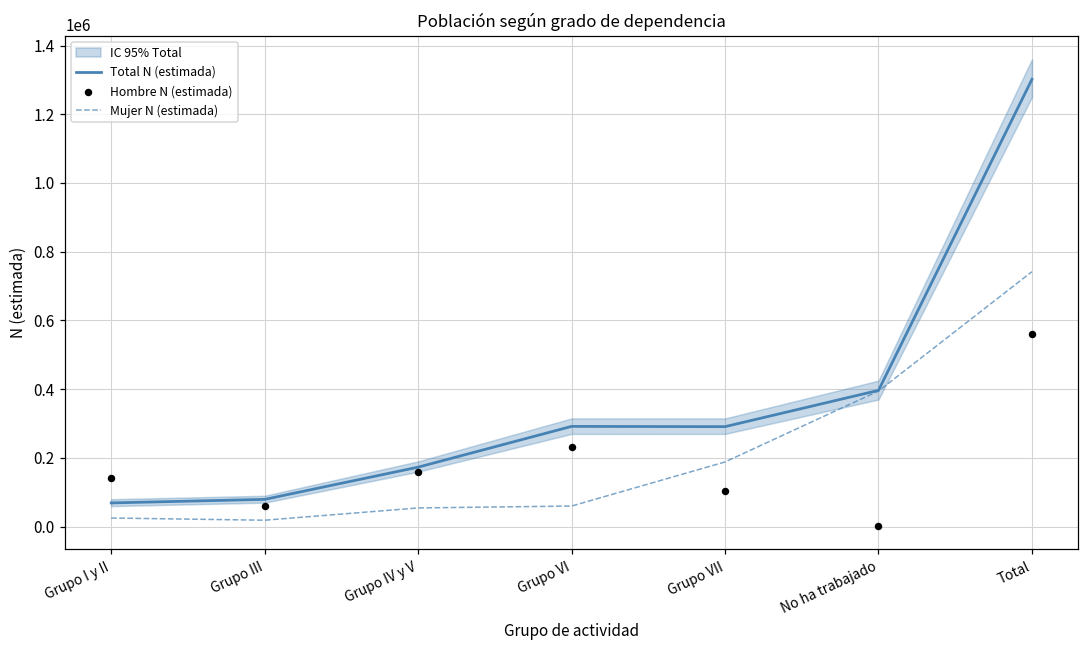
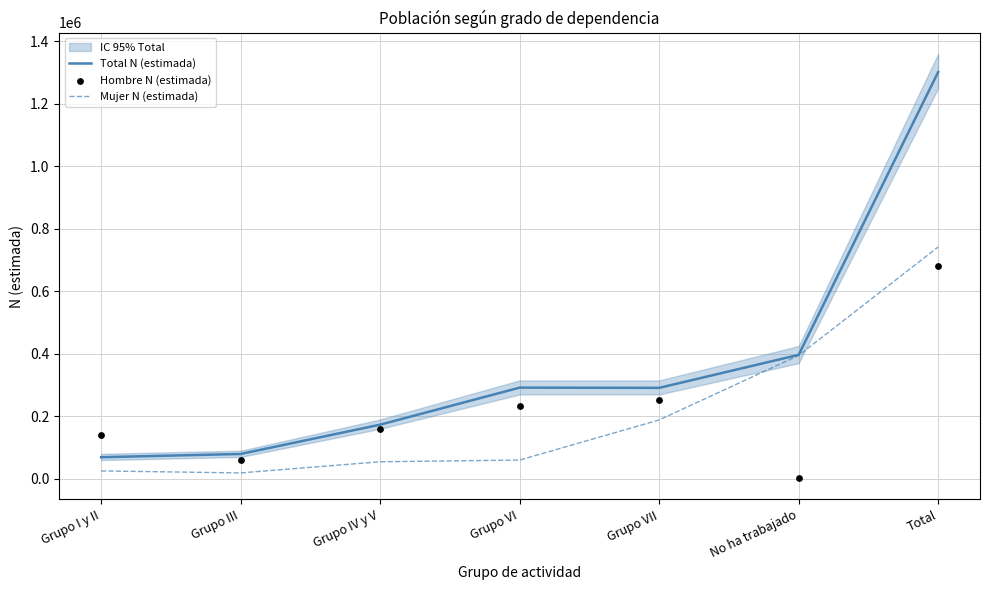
Hombre N (estimada), Grupo VII: 100000 -> 250000
Hombre N (estimada), Total: 560000 -> 680000
